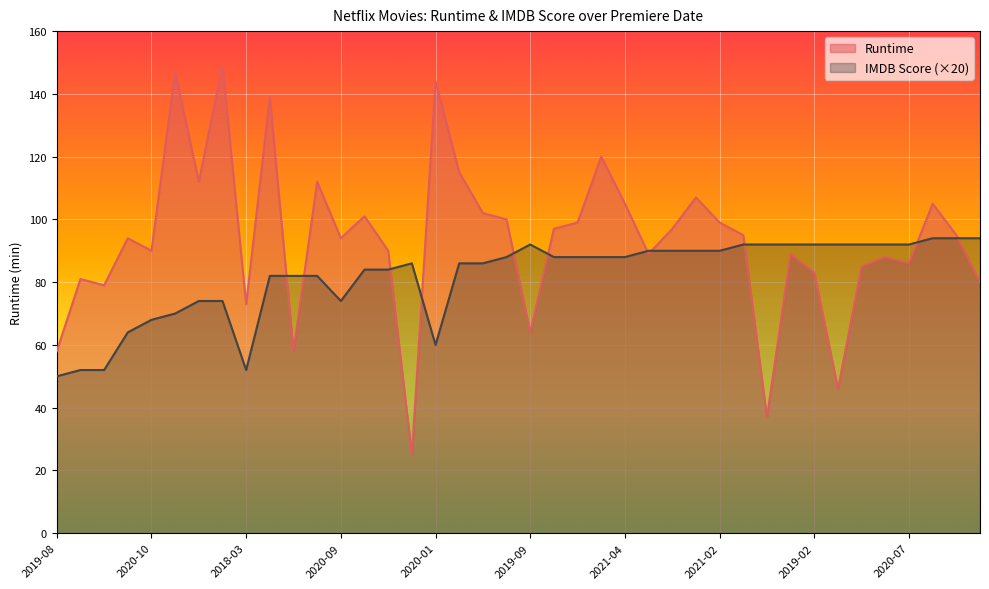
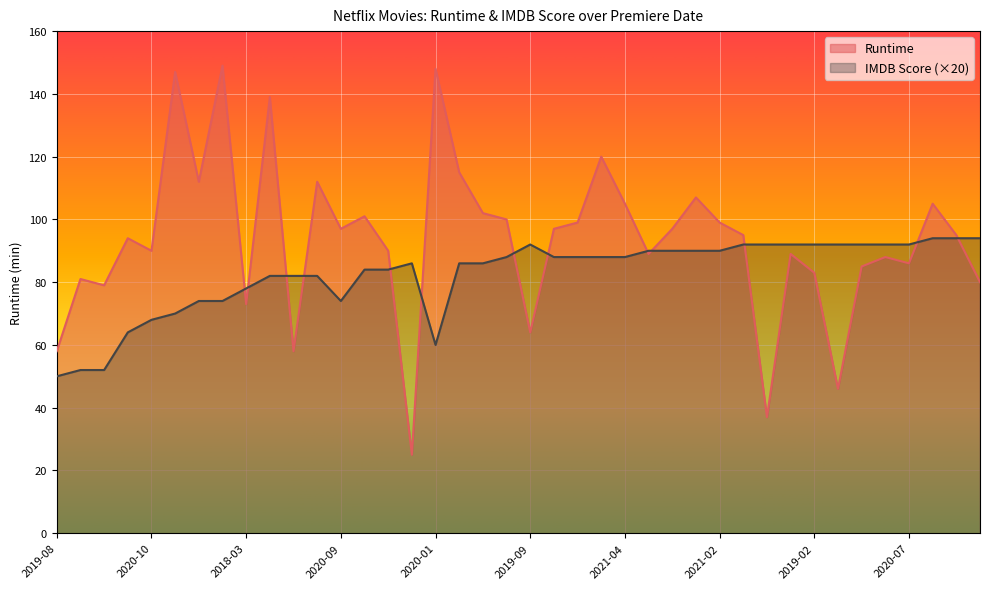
IMDB Score (×20), 2018-03: 52 -> 78
Runtime, 2020-09: 94 -> 97
Runtime, 2020-01: 144 -> 148
